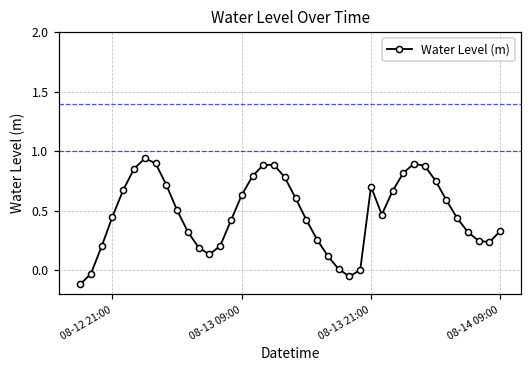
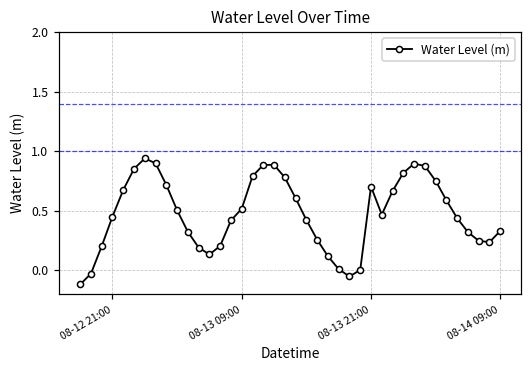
08-13 09:00: 0.63 -> 0.51
